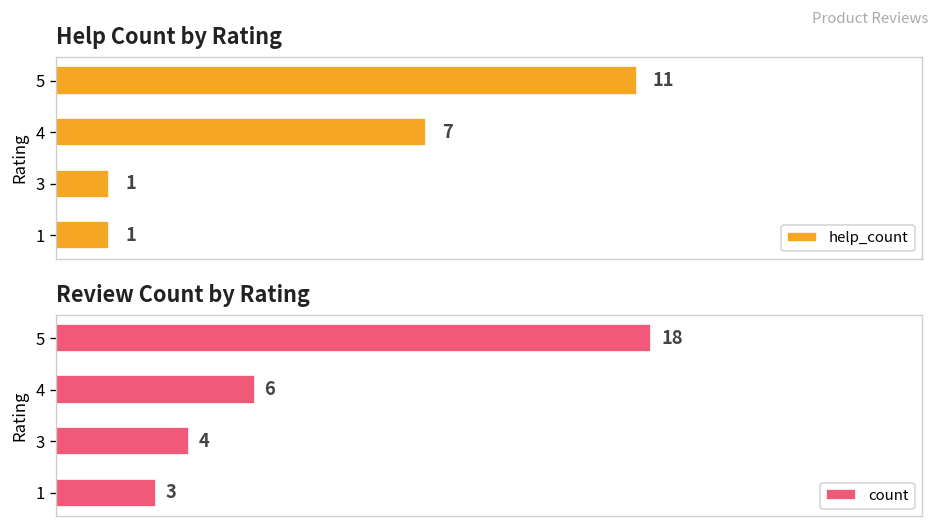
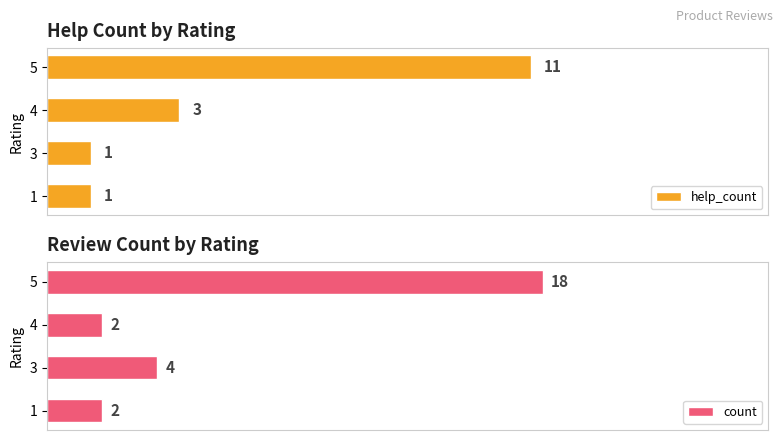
Help Count by Rating, 4: 7 -> 3
Review Count by Rating, 4: 6 -> 2
Review Count by Rating, 1: 3 -> 2
